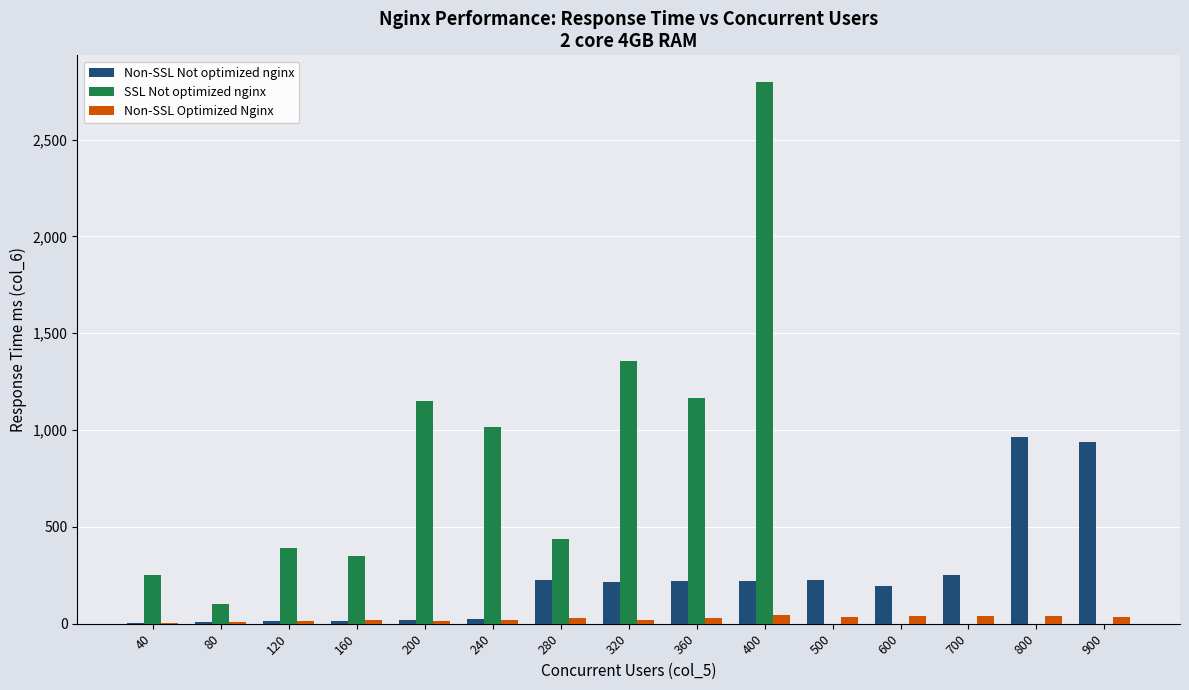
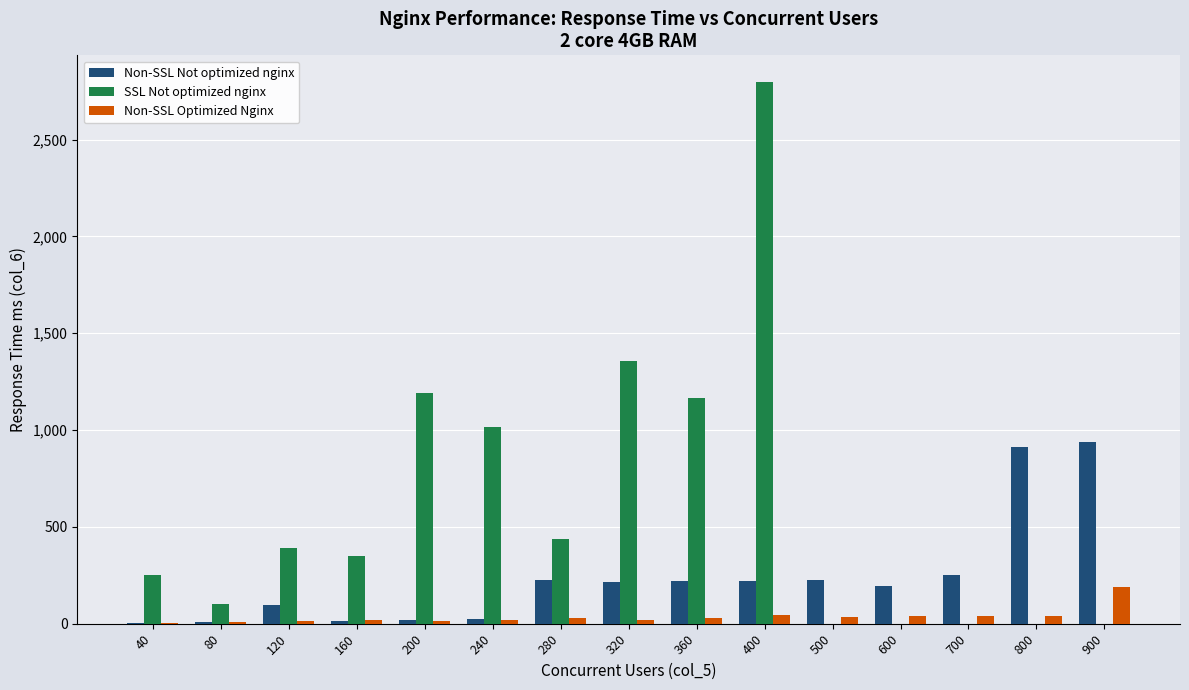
Non-SSL Not optimized nginx, 120: 10 -> 100
SSL Not optimized nginx, 200: 1,150 -> 1,190
Non-SSL Not optimized nginx, 800: 960 -> 910
Non-SSL Optimized Nginx, 900: 40 -> 190
